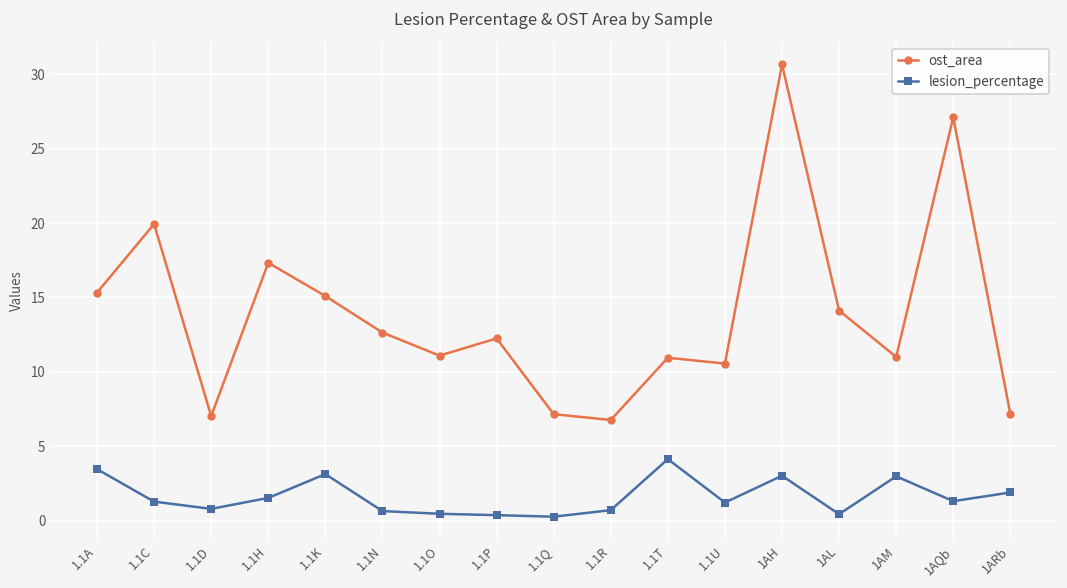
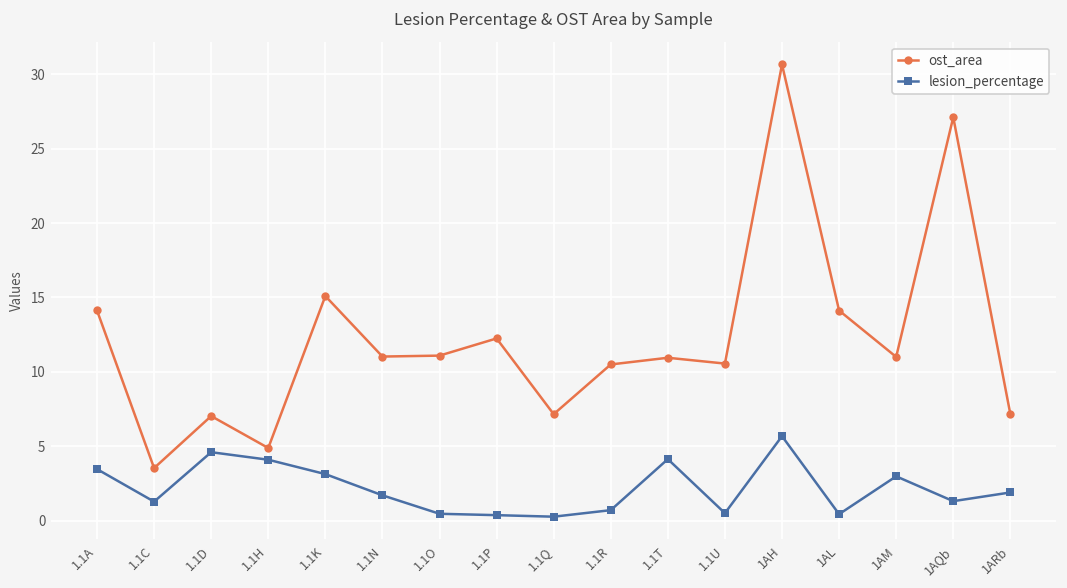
ost_area, 1.1A: 15.3 -> 14.1
ost_area, 1.1C: 19.9 -> 3.5
lesion_percentage, 1.1D: 0.8 -> 4.6
ost_area, 1.1H: 17.3 -> 4.9
lesion_percentage, 1.1H: 1.5 -> 4.1
ost_area, 1.1N: 12.6 -> 11.0
lesion_percentage, 1.1N: 0.6 -> 1.7
ost_area, 1.1R: 6.8 -> 10.5
lesion_percentage, 1.1U: 1.2 -> 0.5
lesion_percentage, 1AH: 3.0 -> 5.7
